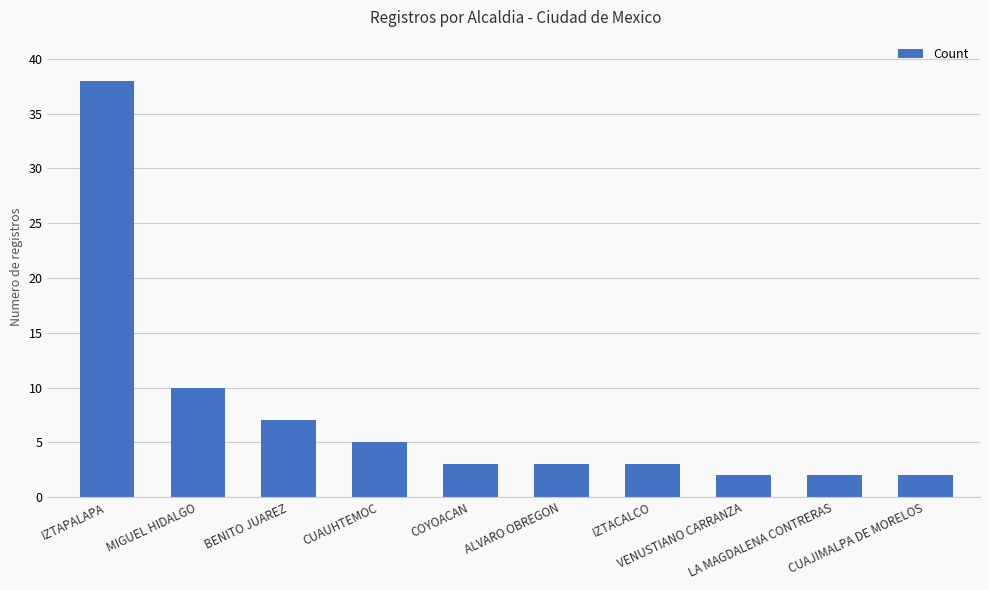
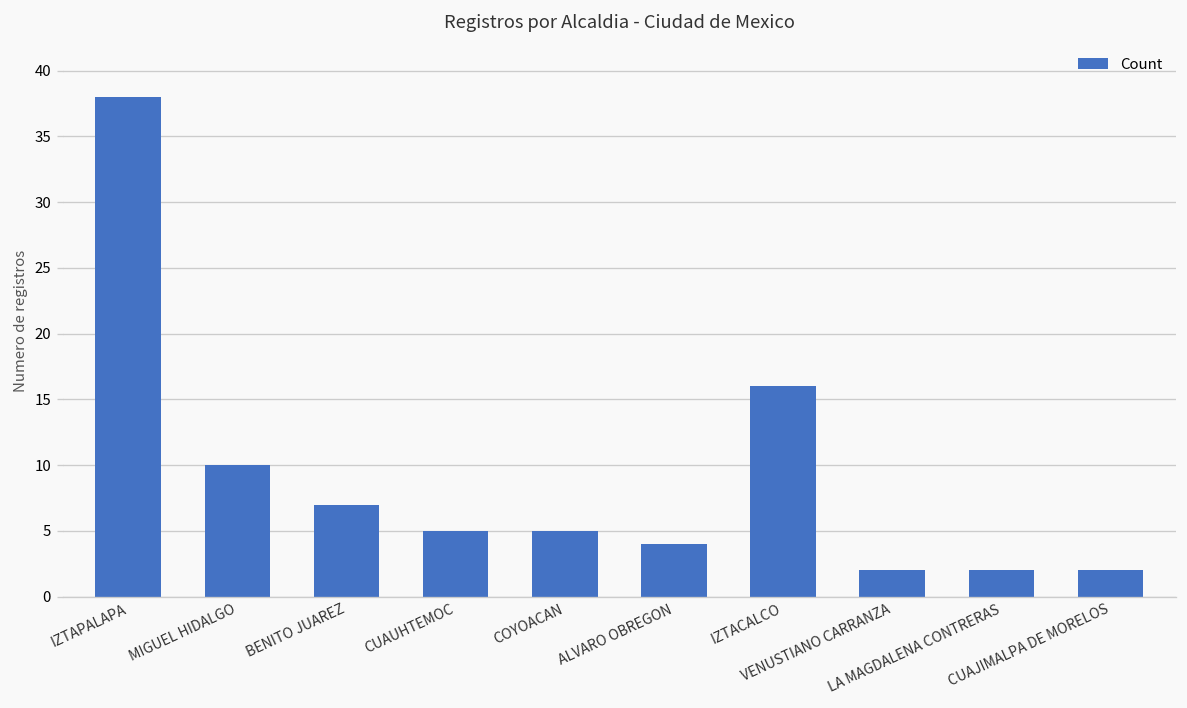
COYOACAN: 3 -> 5
ALVARO OBREGON: 3 -> 4
IZTACALCO: 3 -> 16
